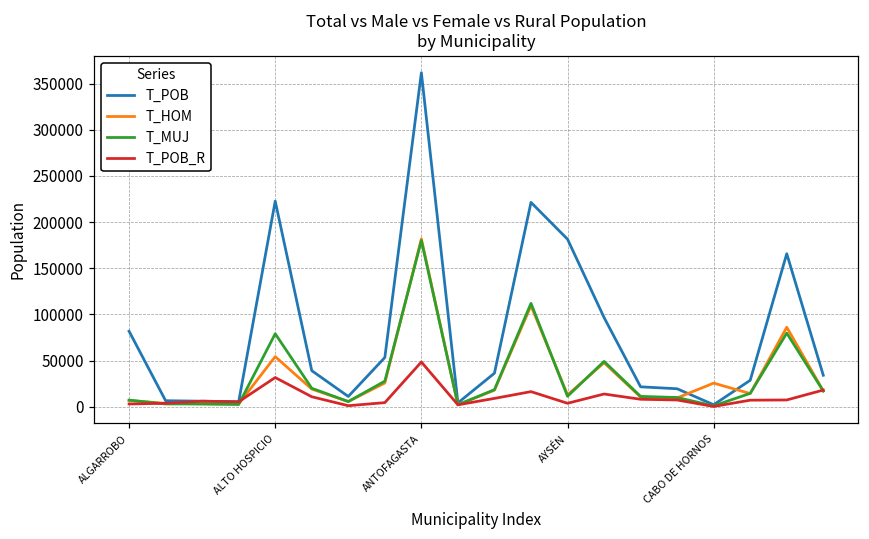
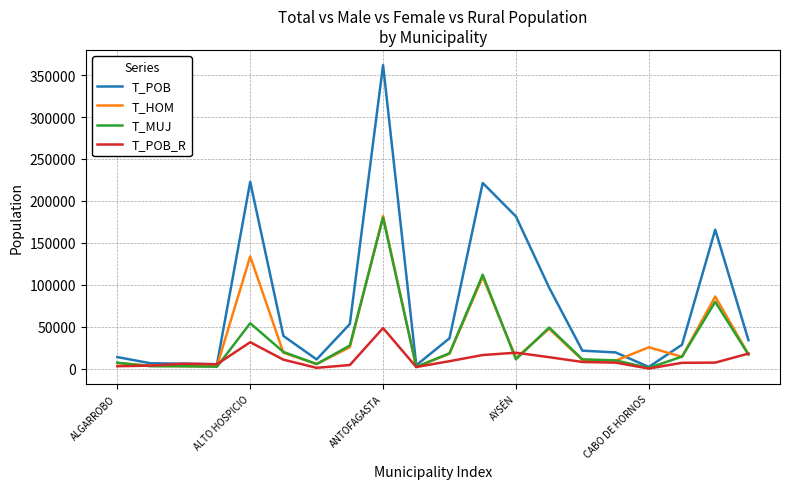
T_POB, ALGARROBO: 80000 -> 10000
T_HOM, ALTO HOSPICIO: 50000 -> 130000
T_MUJ, ALTO HOSPICIO: 80000 -> 50000
T_POB_R, AYSÉN: 0 -> 20000
